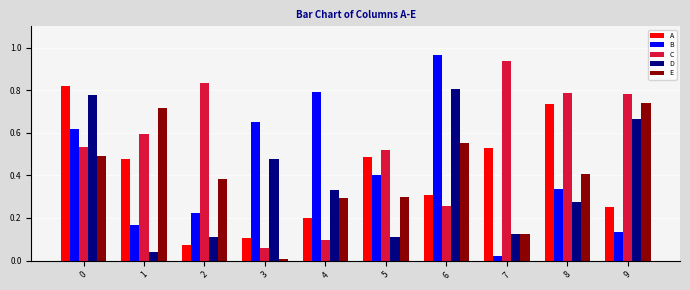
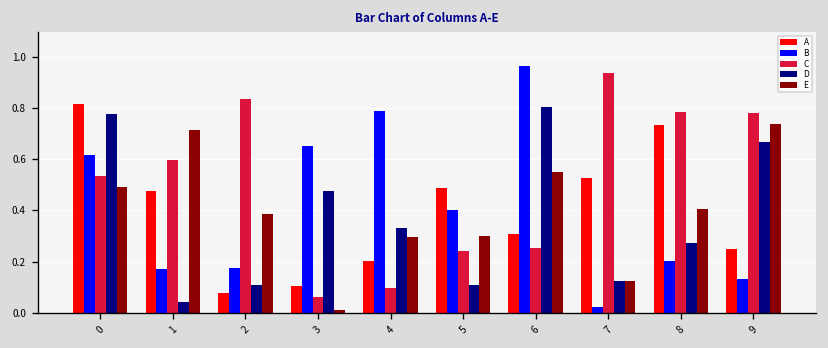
B, 2: 0.23 -> 0.18
C, 5: 0.52 -> 0.24
B, 8: 0.34 -> 0.20
